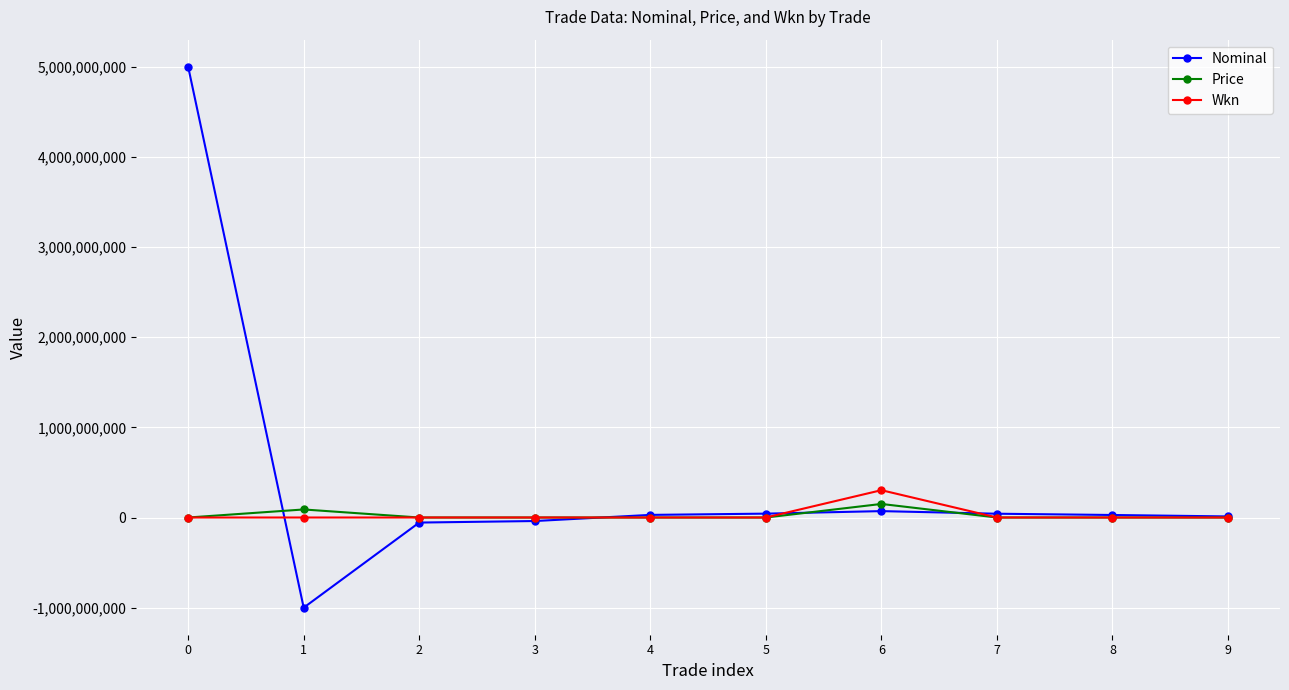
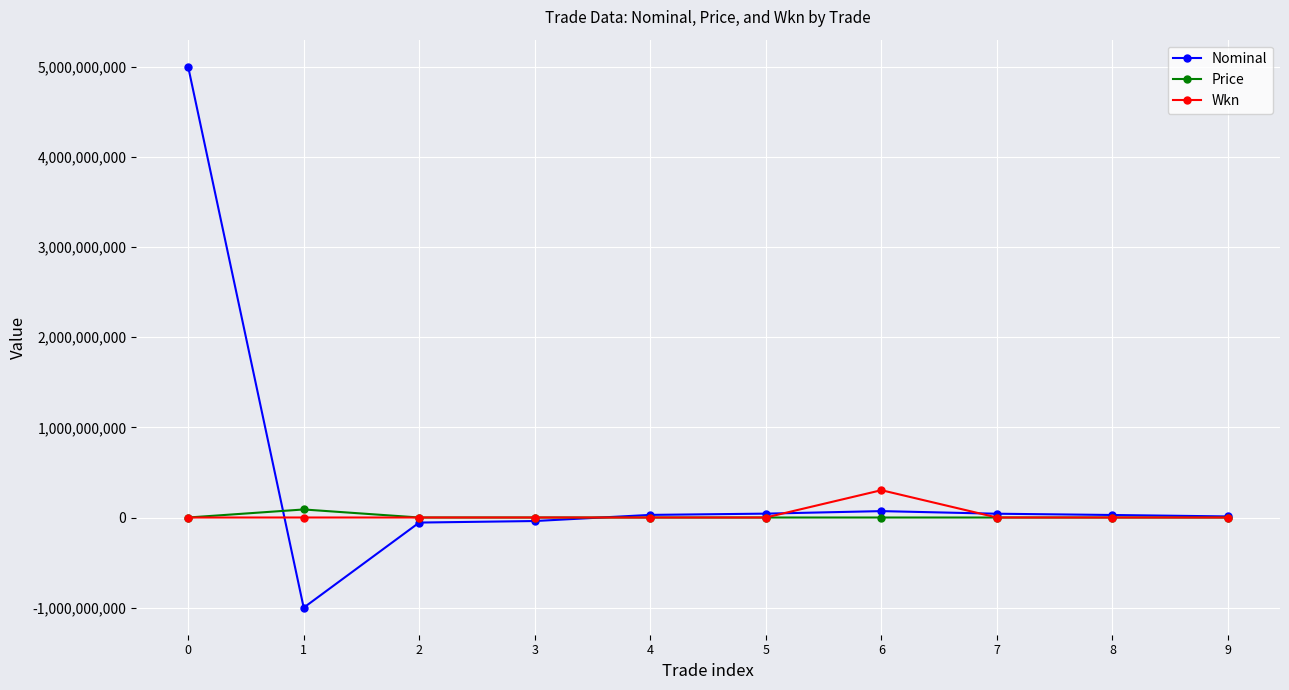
Price, 6: 200,000,000 -> 0
